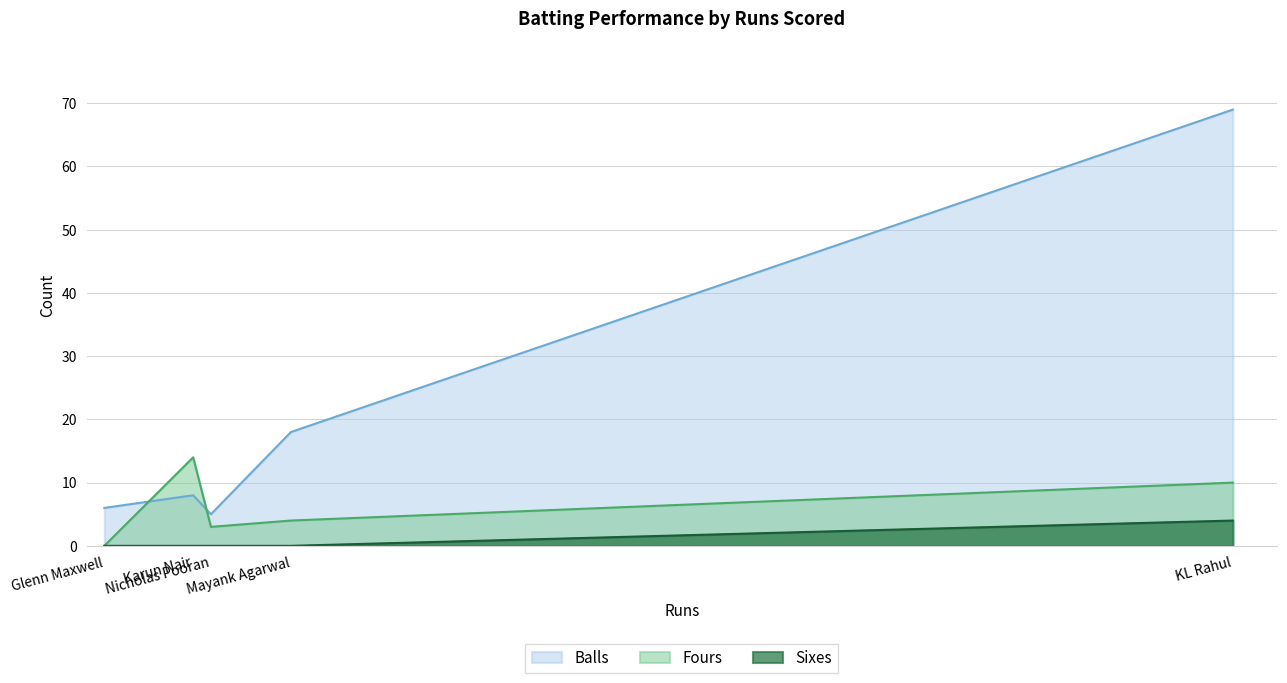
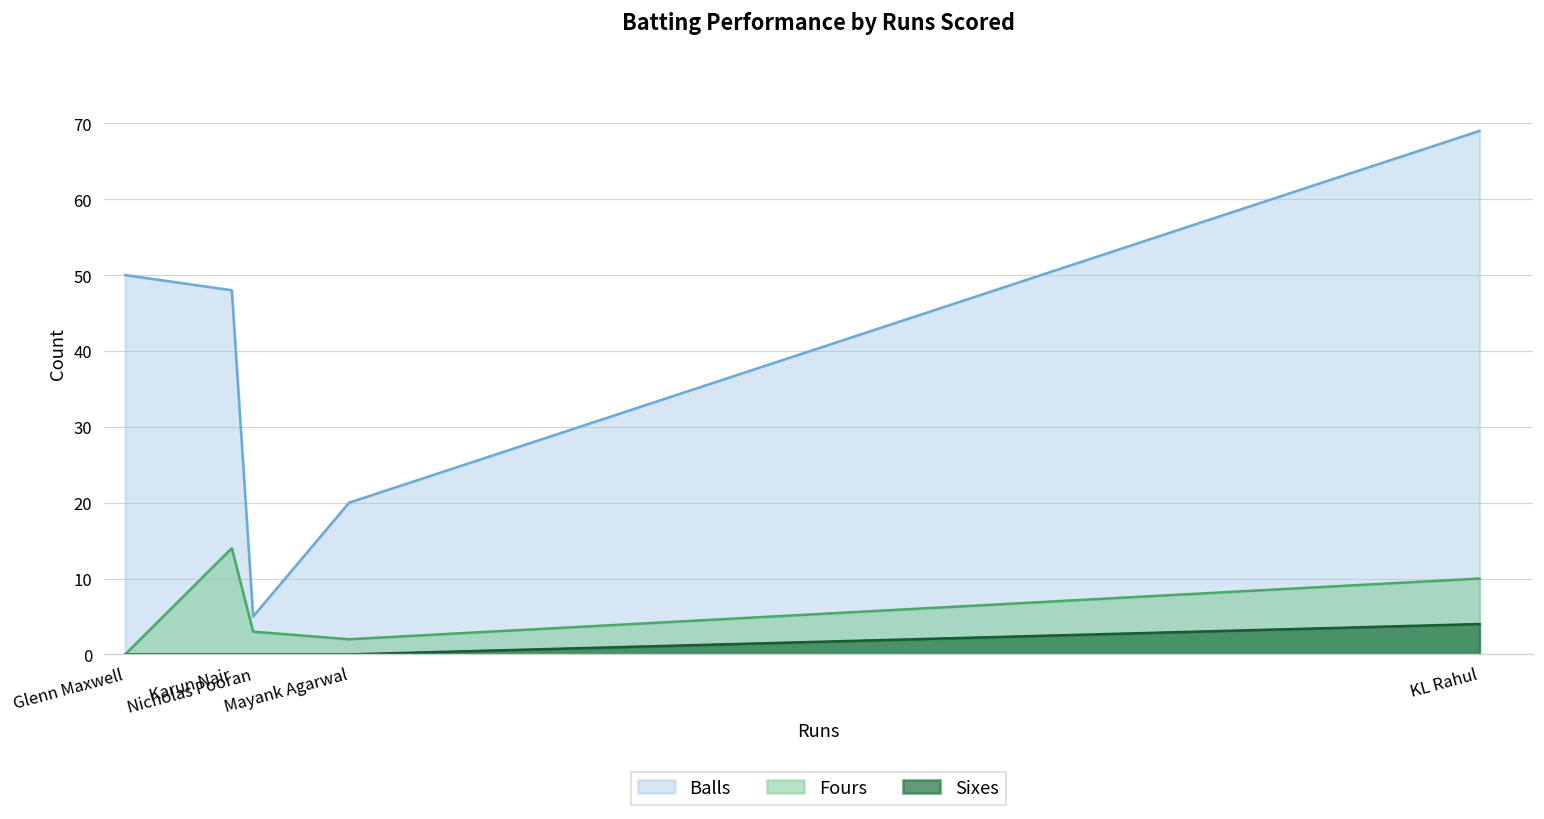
Balls, Glenn Maxwell: 6 -> 50
Balls, Karun Nair: 8 -> 48
Balls, Mayank Agarwal: 18 -> 20
Fours, Mayank Agarwal: 4 -> 2
